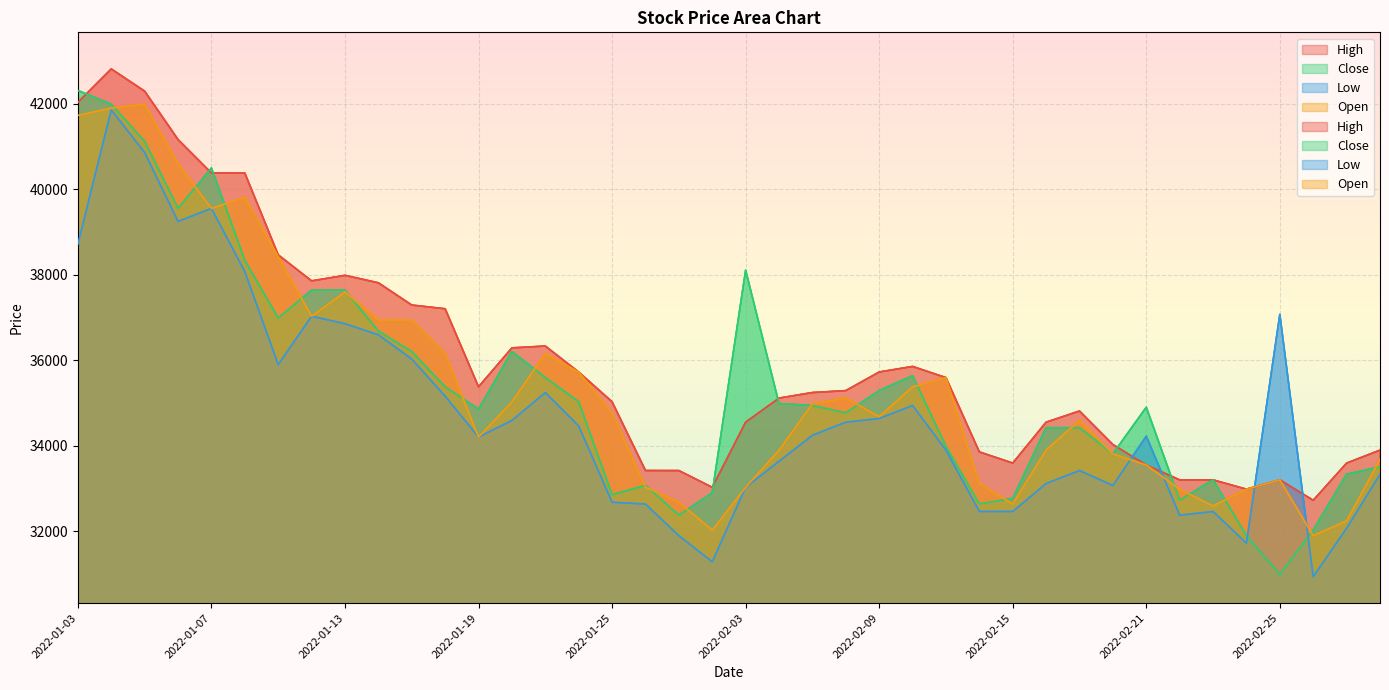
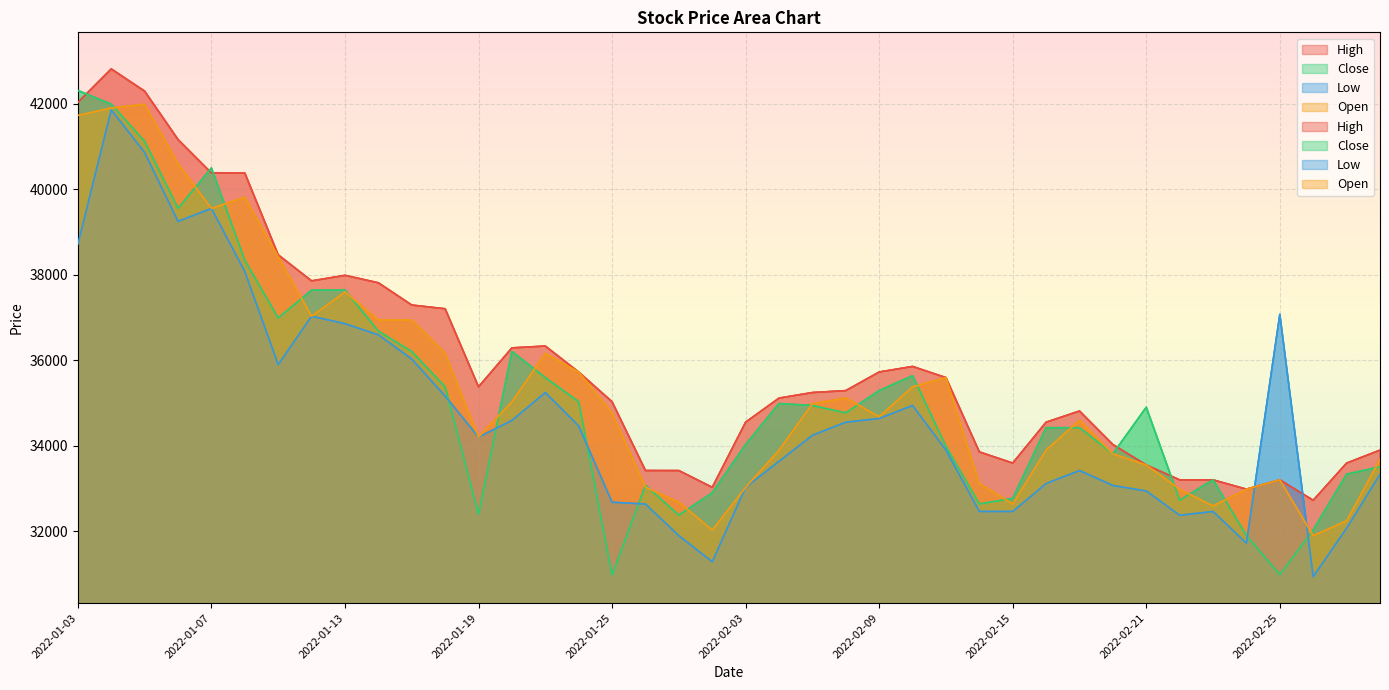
Close, 2022-01-19: 34900 -> 32400
Close, 2022-01-25: 32900 -> 31000
Close, 2022-02-03: 38100 -> 34000
Low, 2022-02-21: 34200 -> 32900
